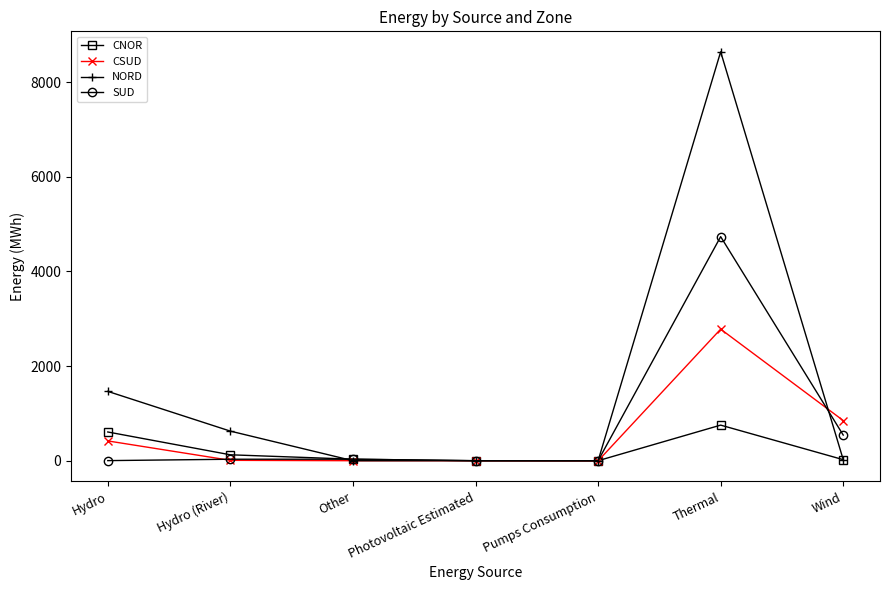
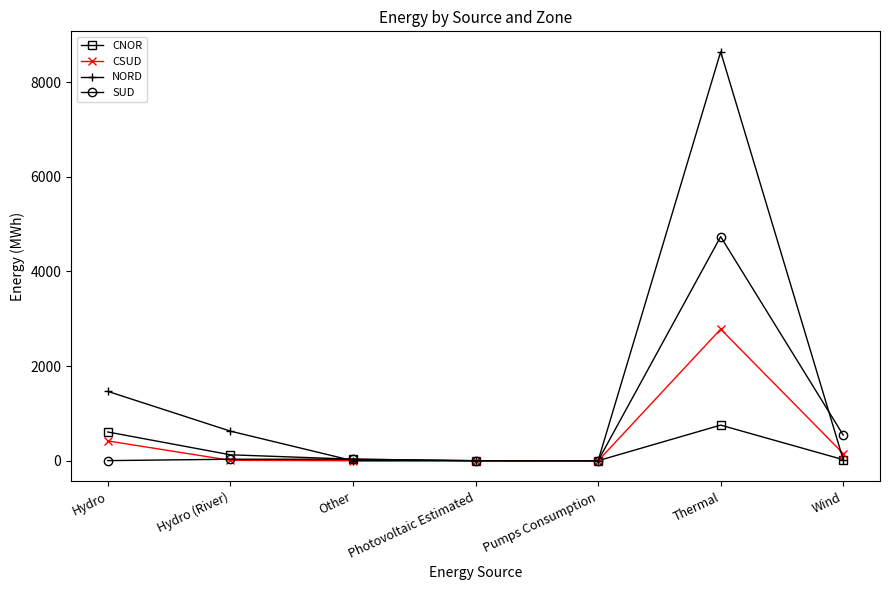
CSUD, Wind: 800 -> 200
